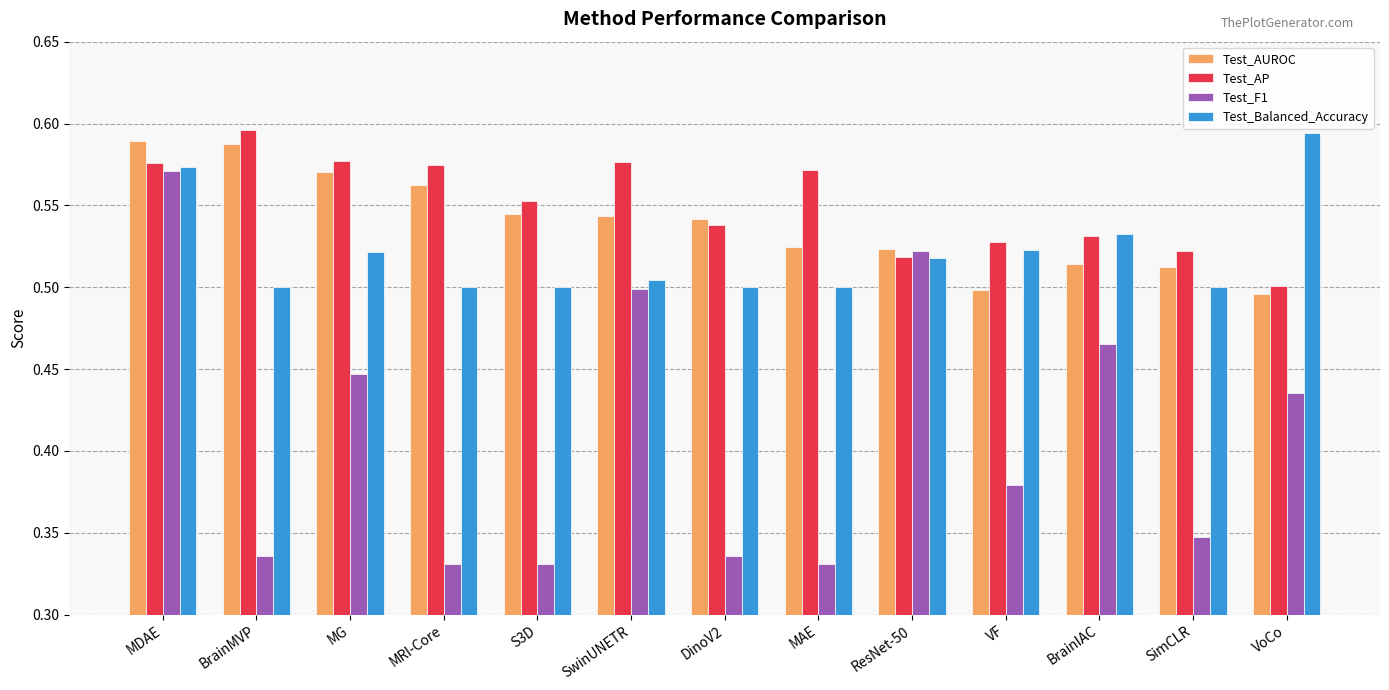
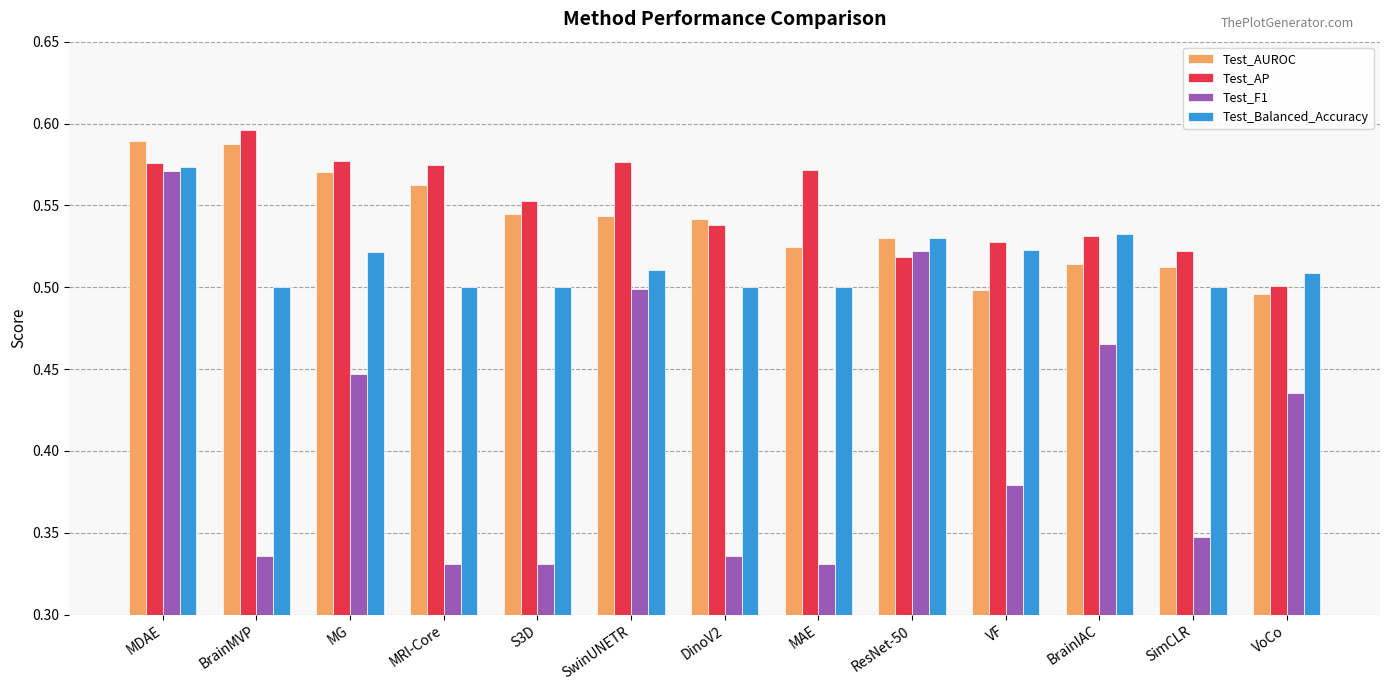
Test_Balanced_Accuracy, SwinUNETR: 0.504 -> 0.511
Test_AUROC, ResNet-50: 0.523 -> 0.530
Test_Balanced_Accuracy, ResNet-50: 0.518 -> 0.530
Test_Balanced_Accuracy, VoCo: 0.594 -> 0.508
